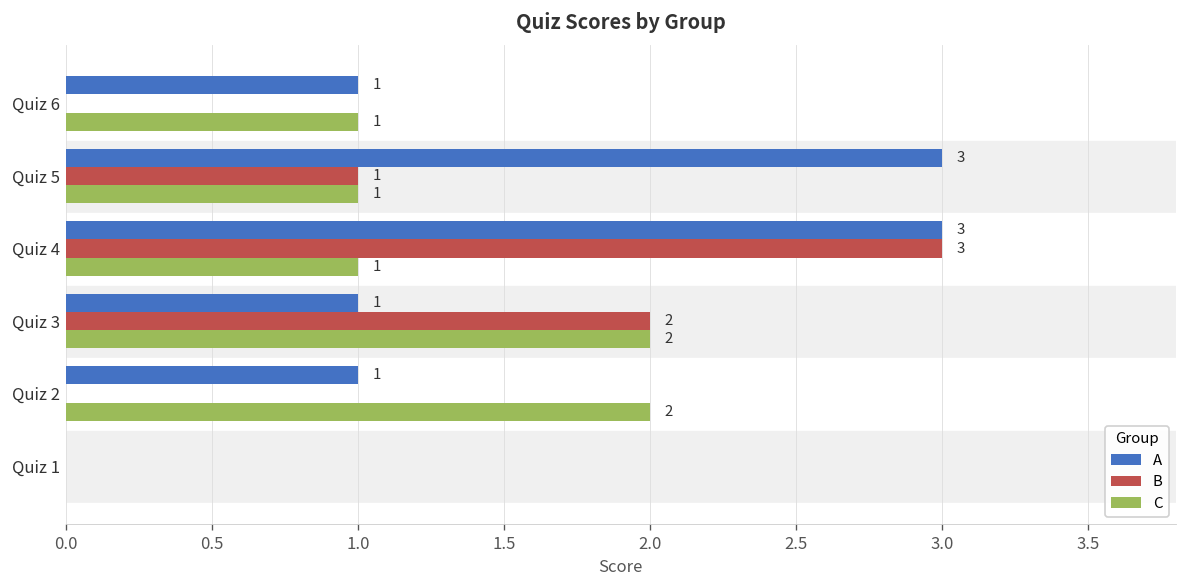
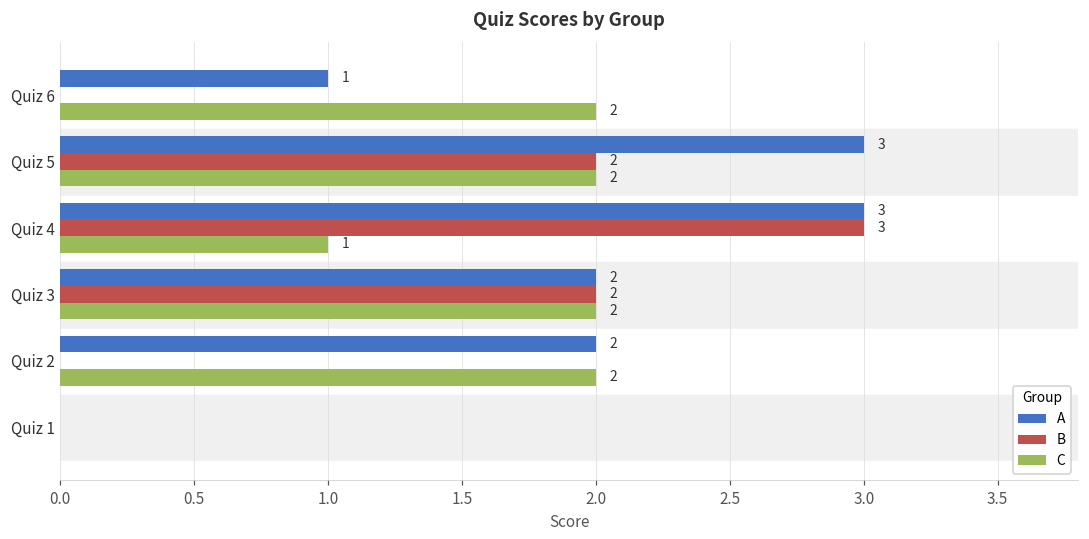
C, Quiz 6: 1 -> 2
B, Quiz 5: 1 -> 2
C, Quiz 5: 1 -> 2
A, Quiz 3: 1 -> 2
A, Quiz 2: 1 -> 2
